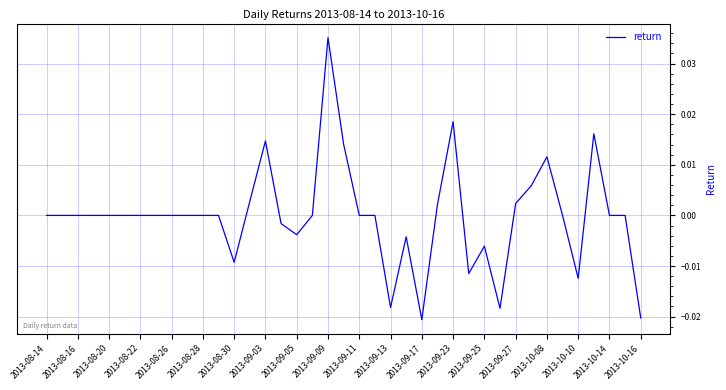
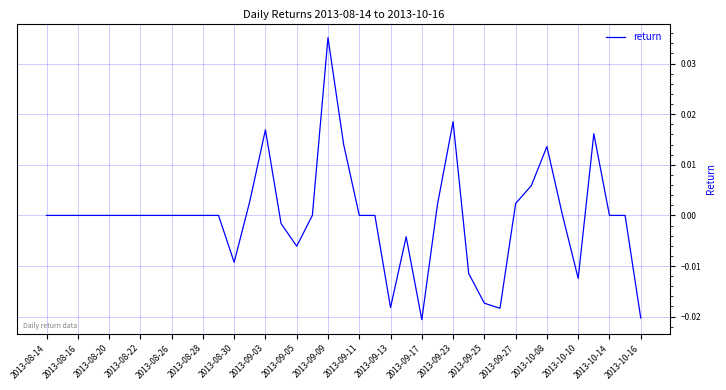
2013-09-03: 0.015 -> 0.017
2013-09-05: -0.004 -> -0.006
2013-09-25: -0.006 -> -0.017
2013-10-08: 0.012 -> 0.014
